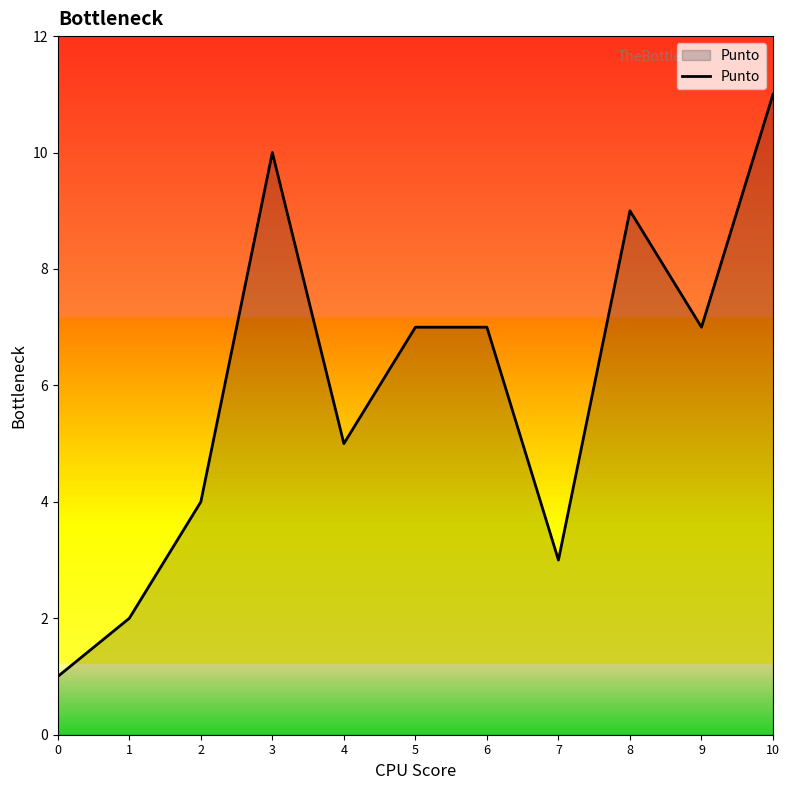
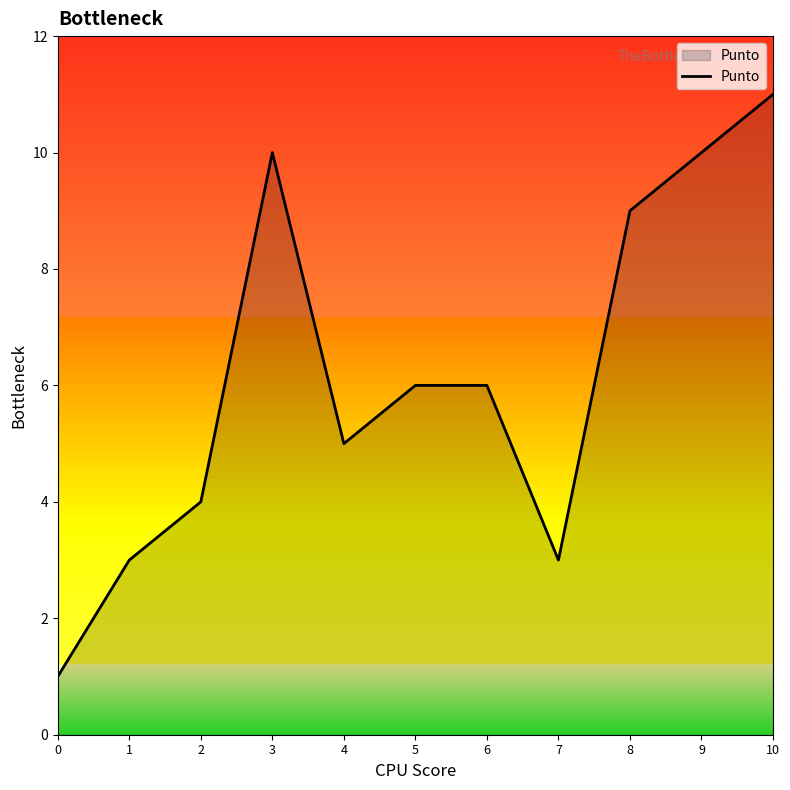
1: 2 -> 3
5: 7 -> 6
6: 7 -> 6
9: 7 -> 10
